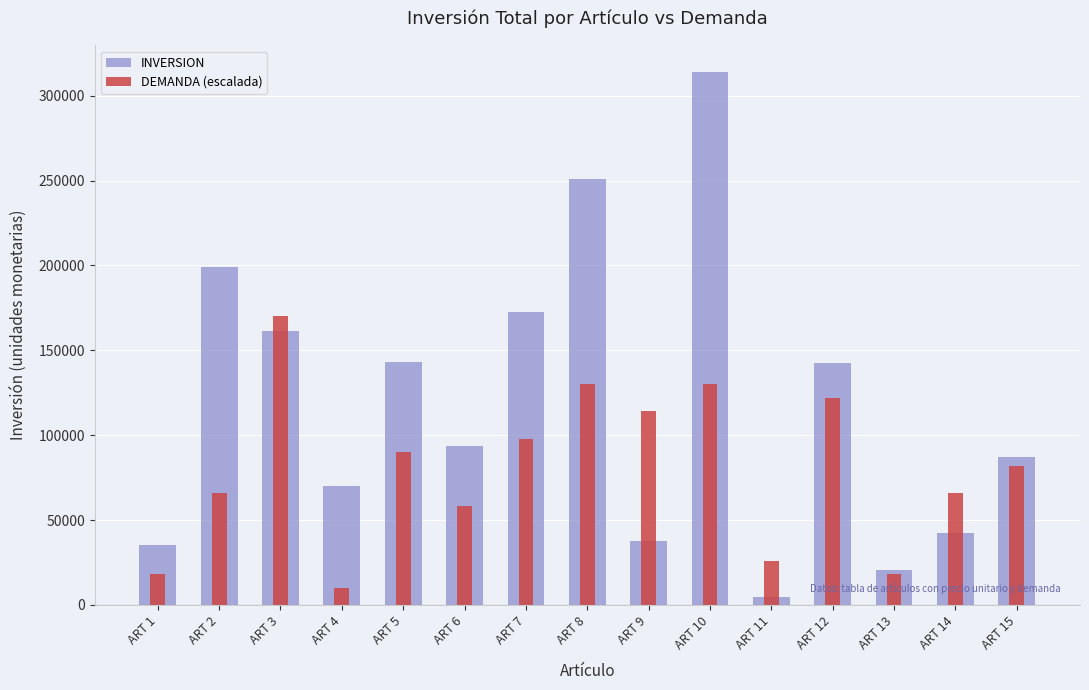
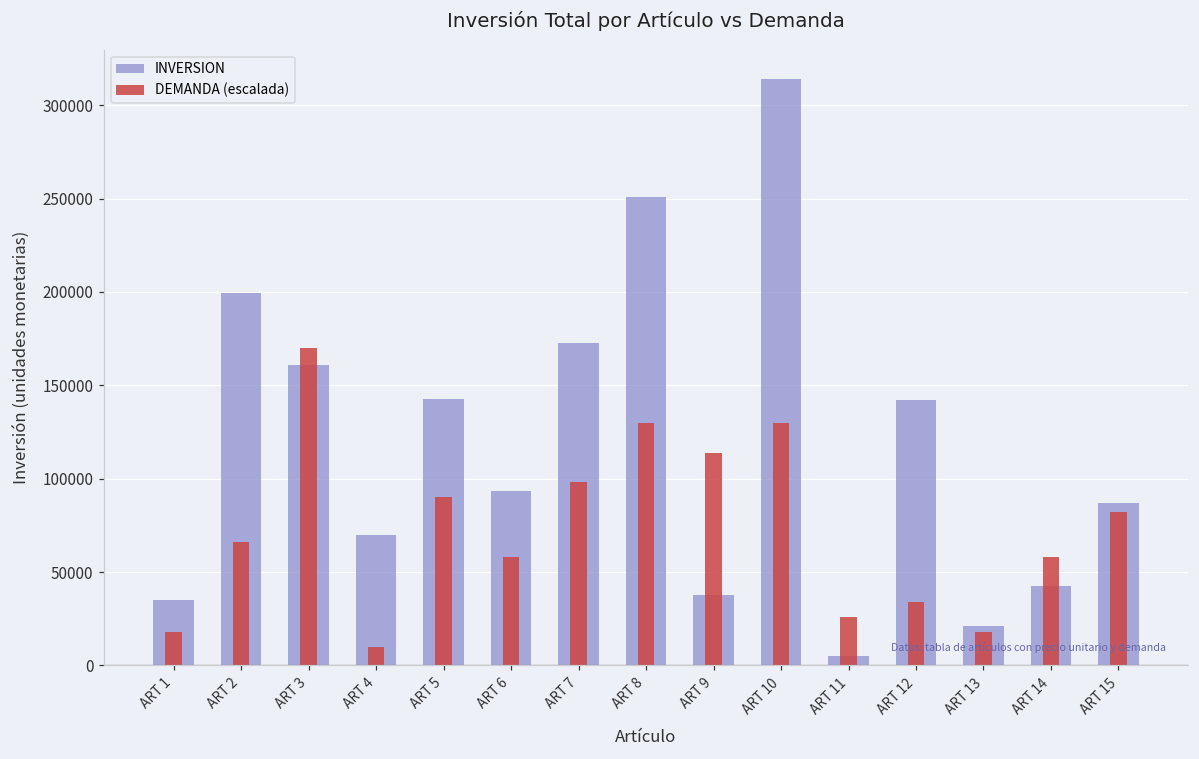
DEMANDA (escalada), ART 12: 122000 -> 34000
DEMANDA (escalada), ART 14: 66000 -> 58000
